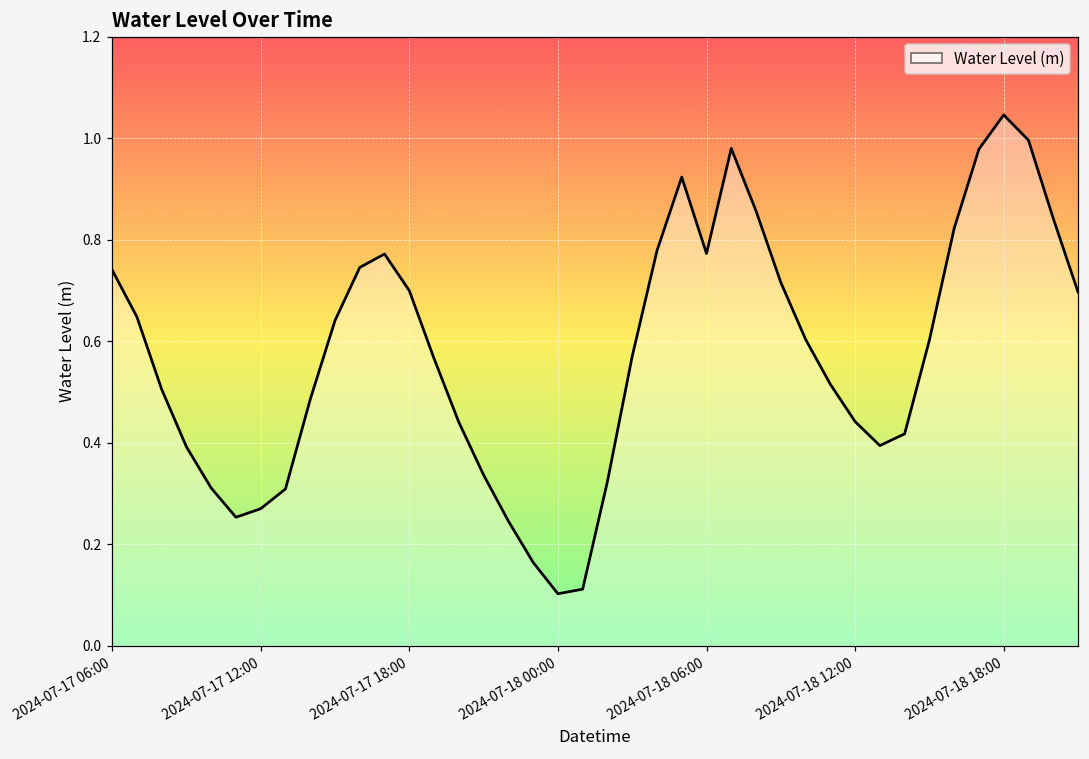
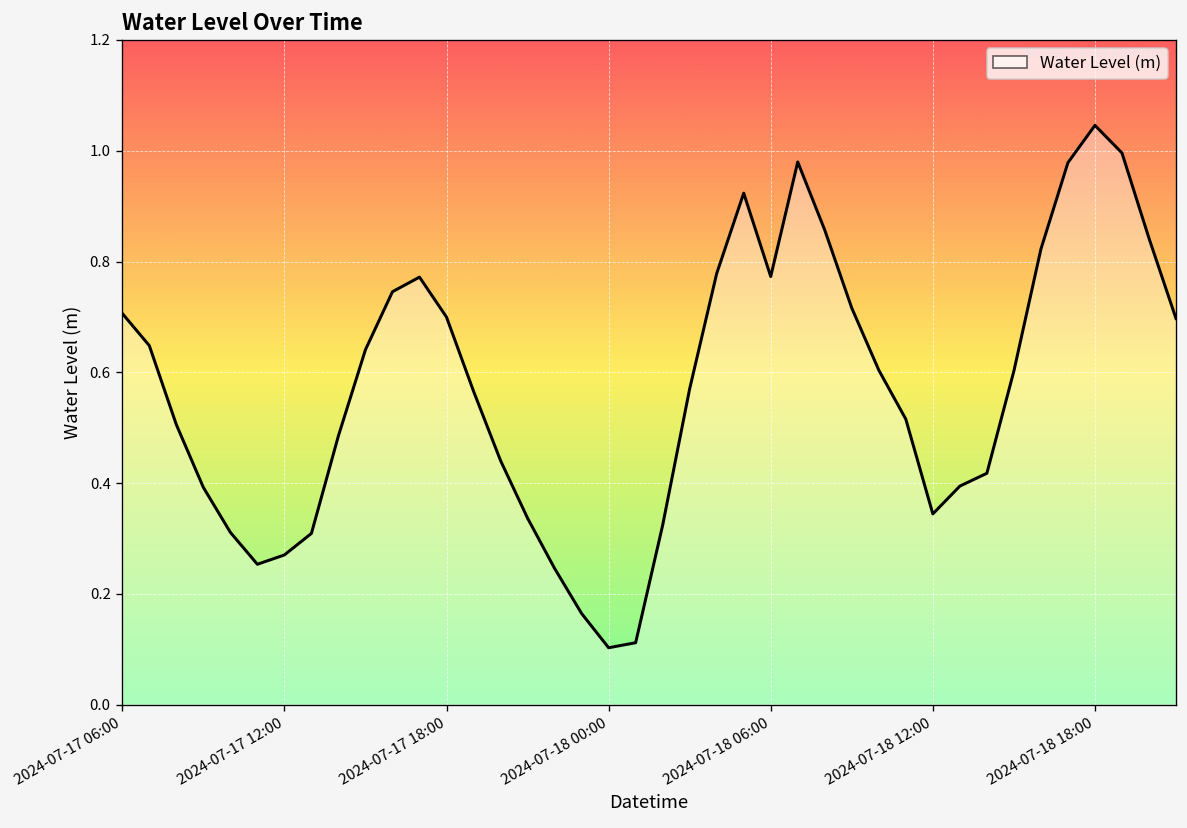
2024-07-17 06:00: 0.74 -> 0.71
2024-07-18 12:00: 0.44 -> 0.34
